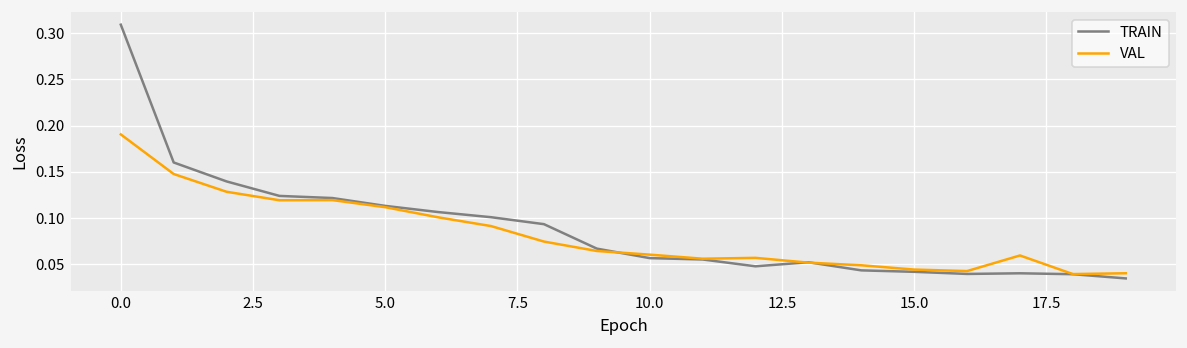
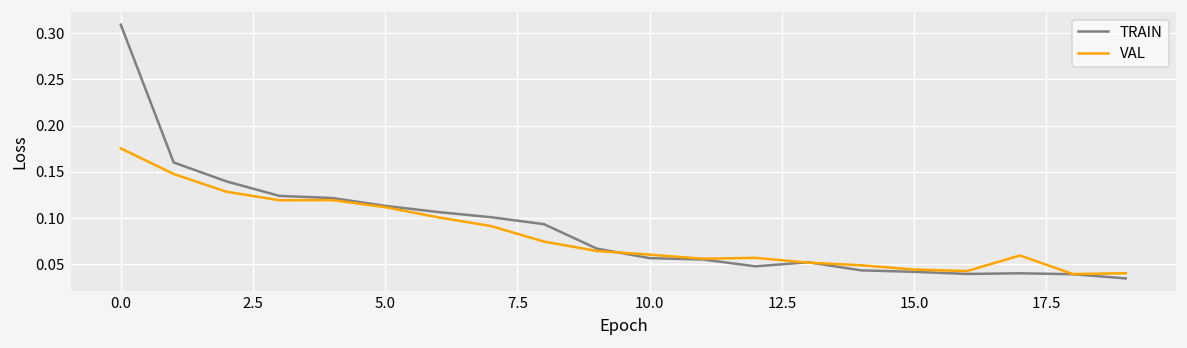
VAL, 0.0: 0.19 -> 0.18
